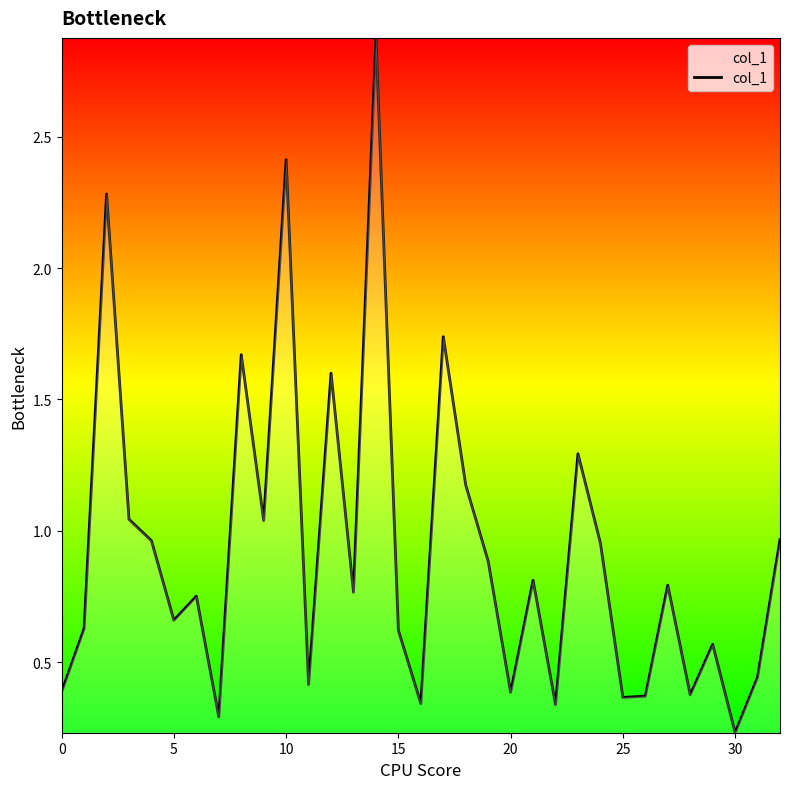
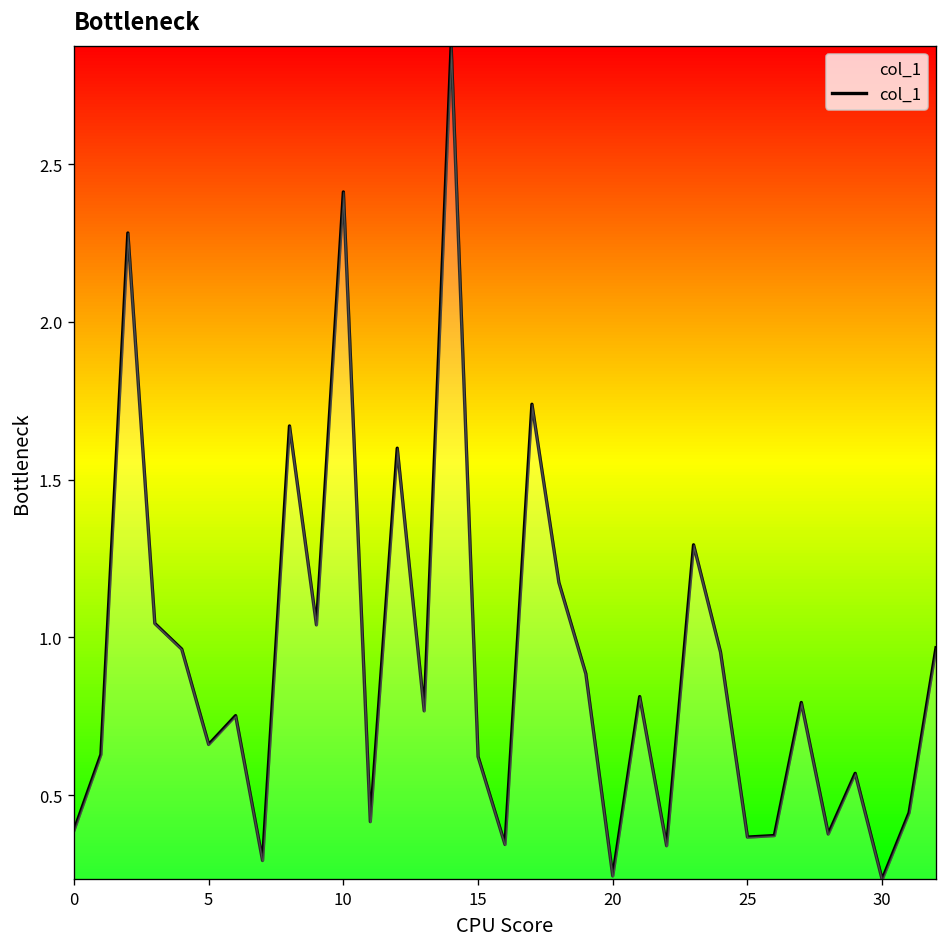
20: 0.39 -> 0.24
